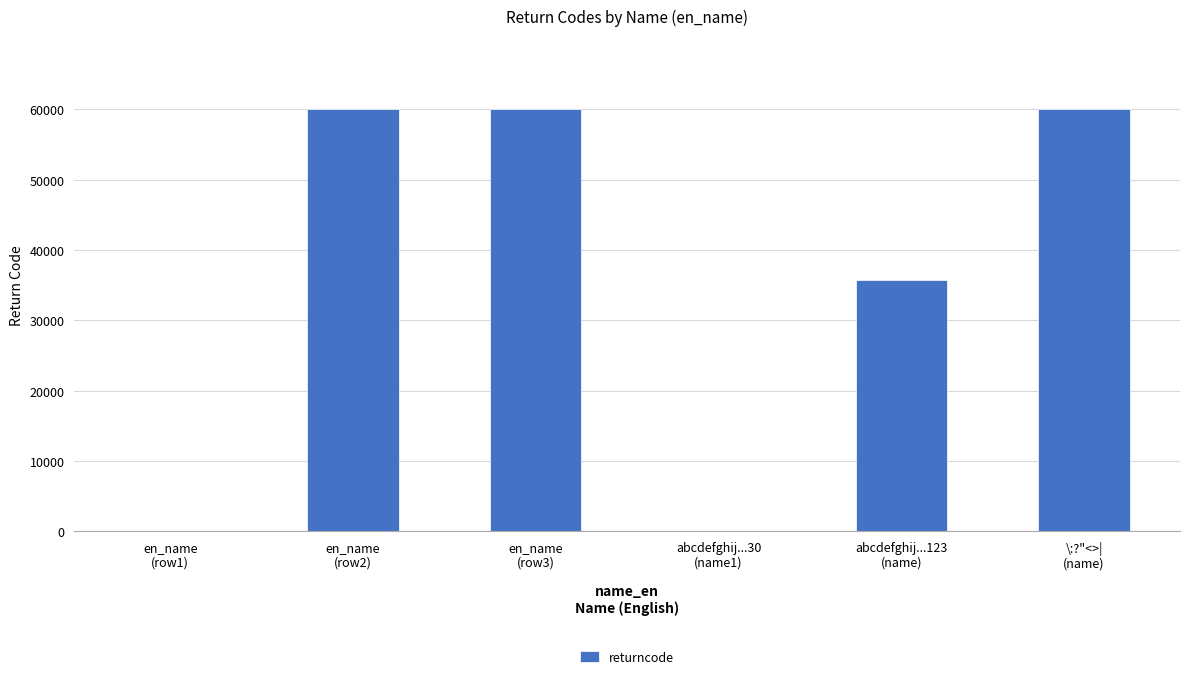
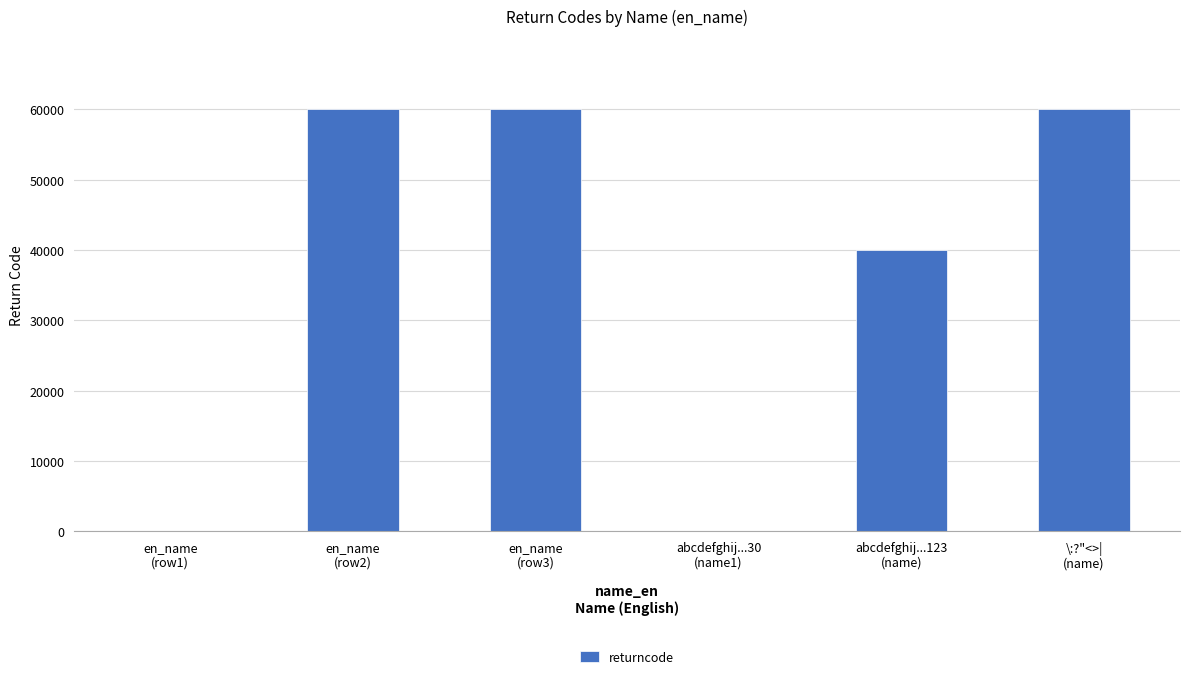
abcdefghij...123 (name): 36000 -> 40000
